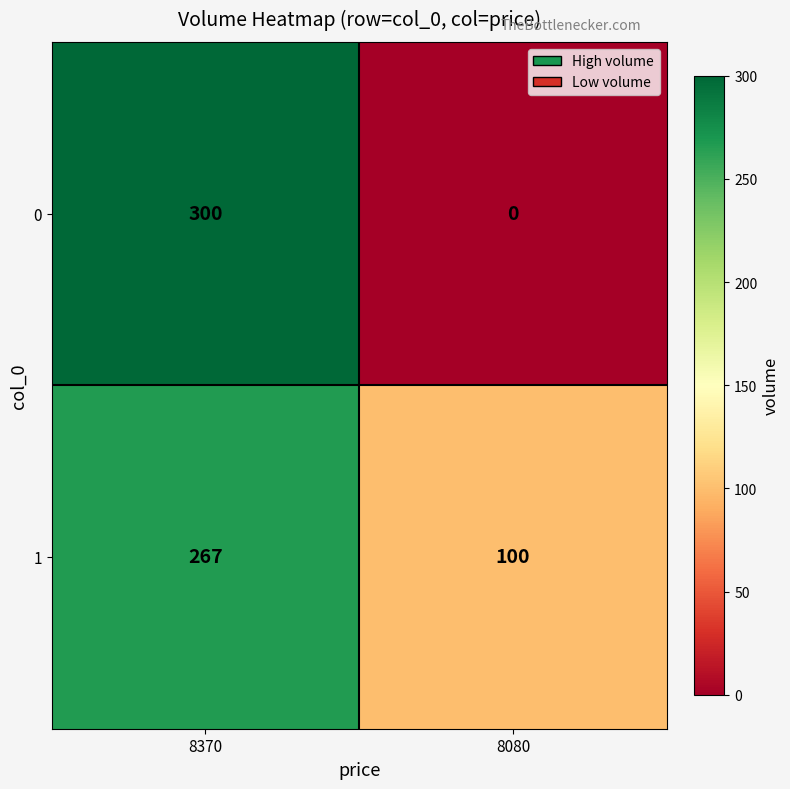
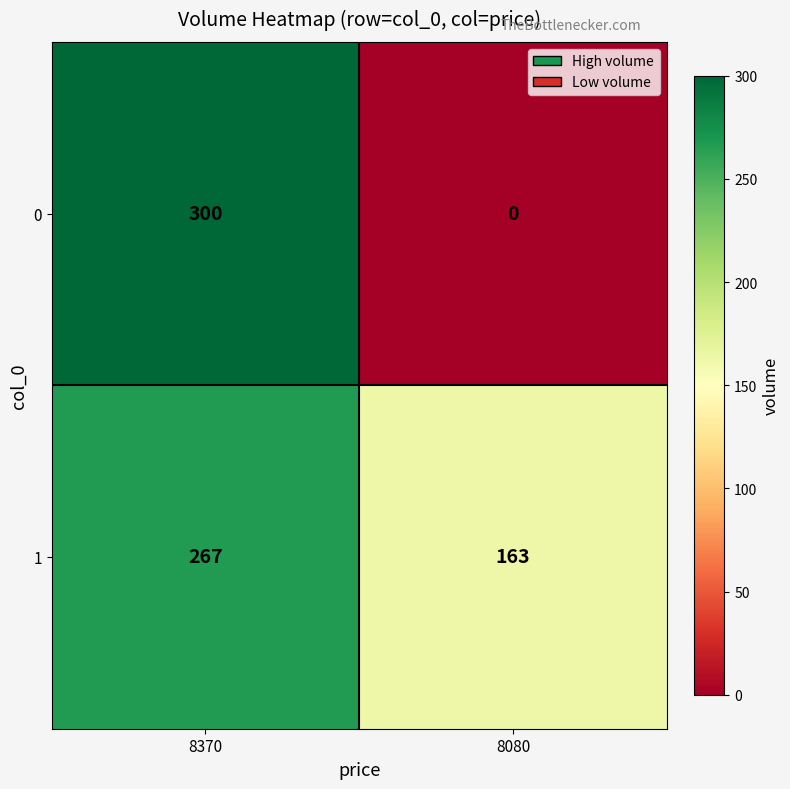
1, 8080: 100 -> 163
